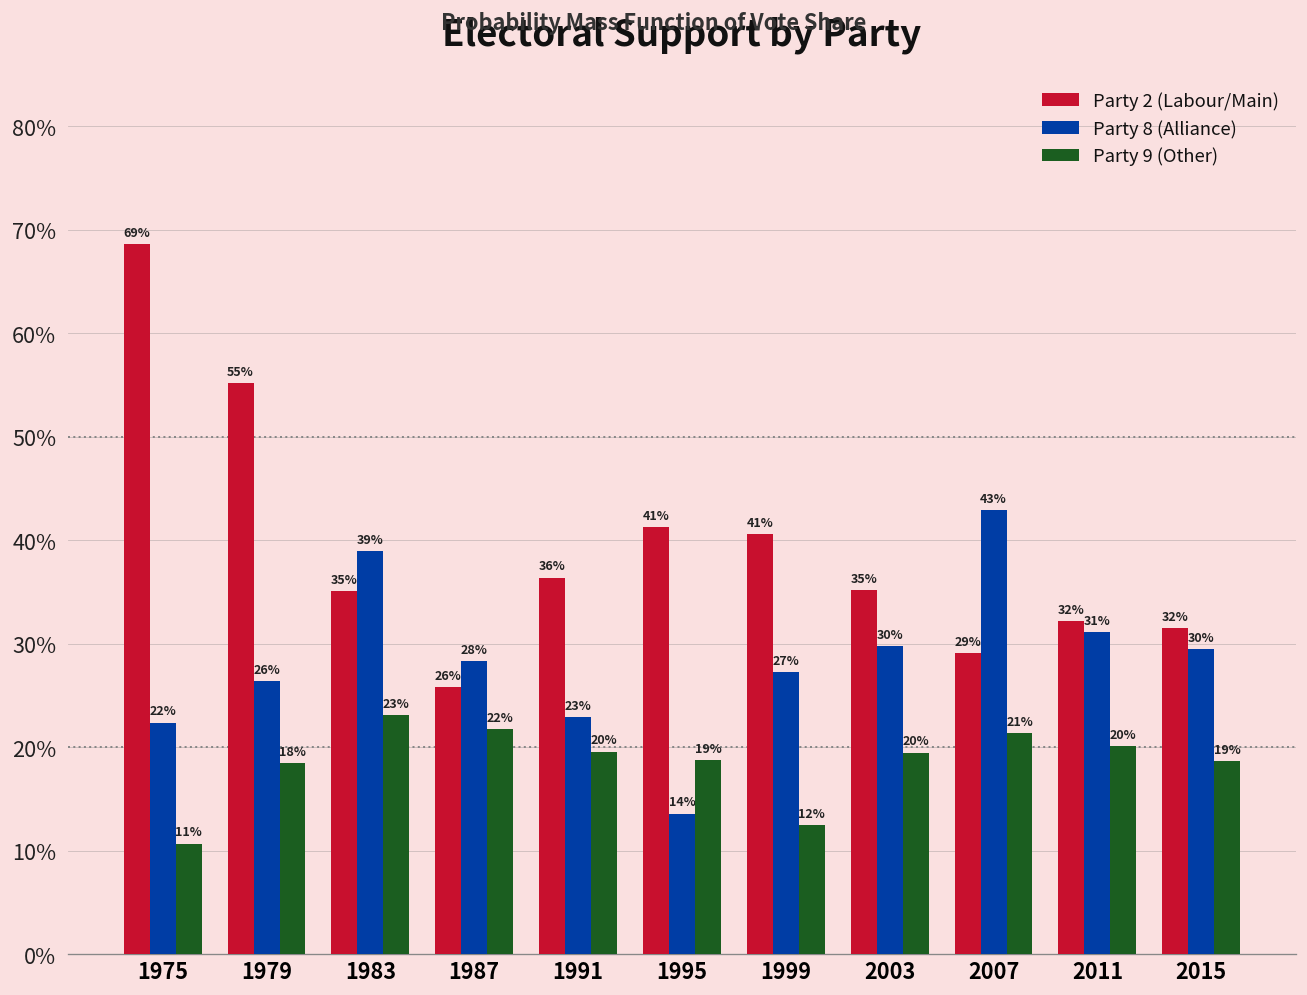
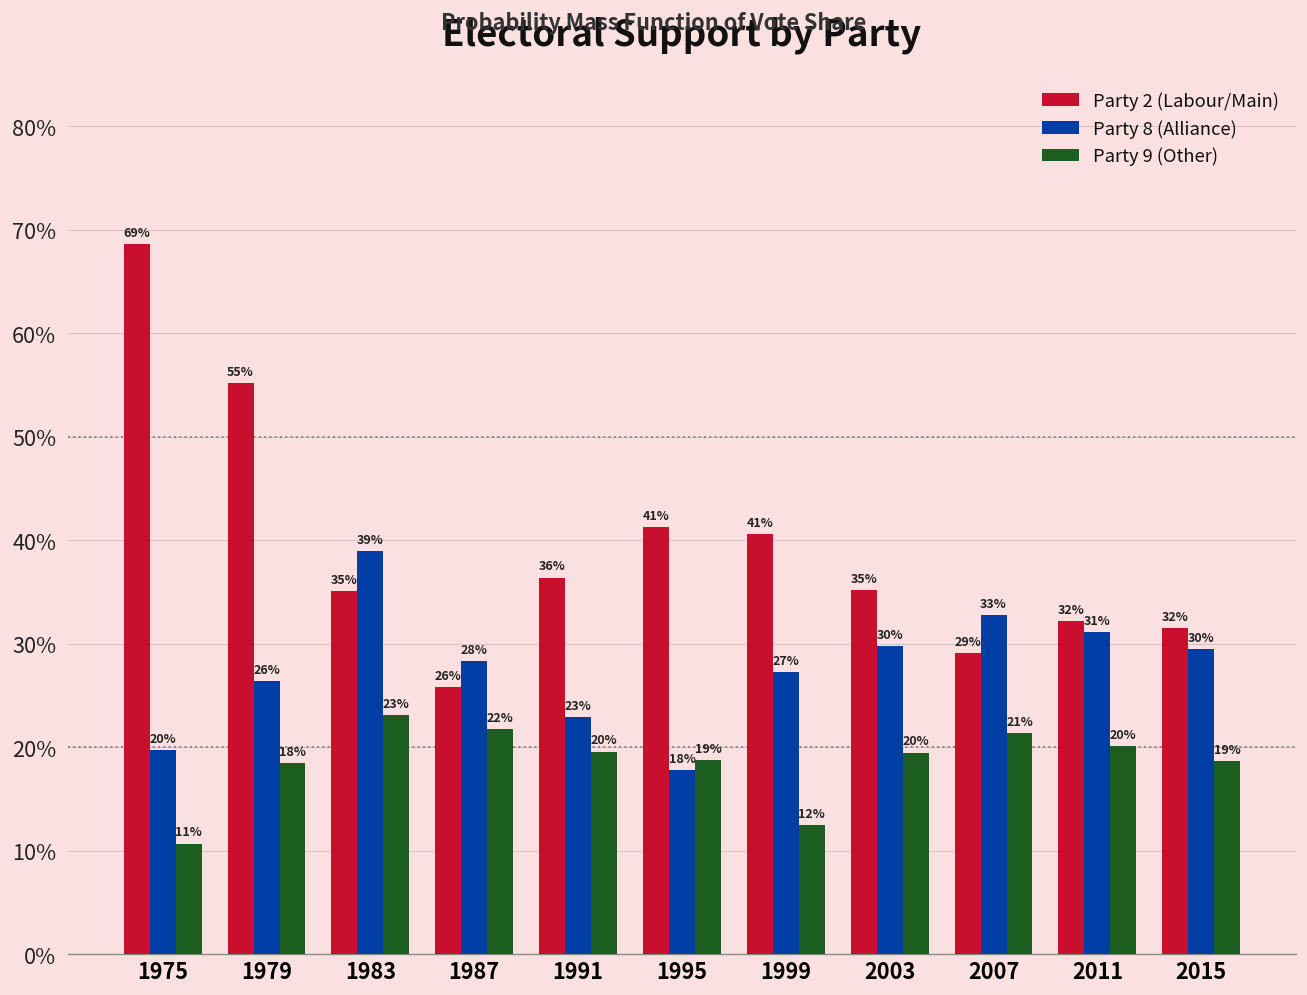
Party 8 (Alliance), 1975: 22% -> 20%
Party 8 (Alliance), 1995: 14% -> 18%
Party 8 (Alliance), 2007: 43% -> 33%
